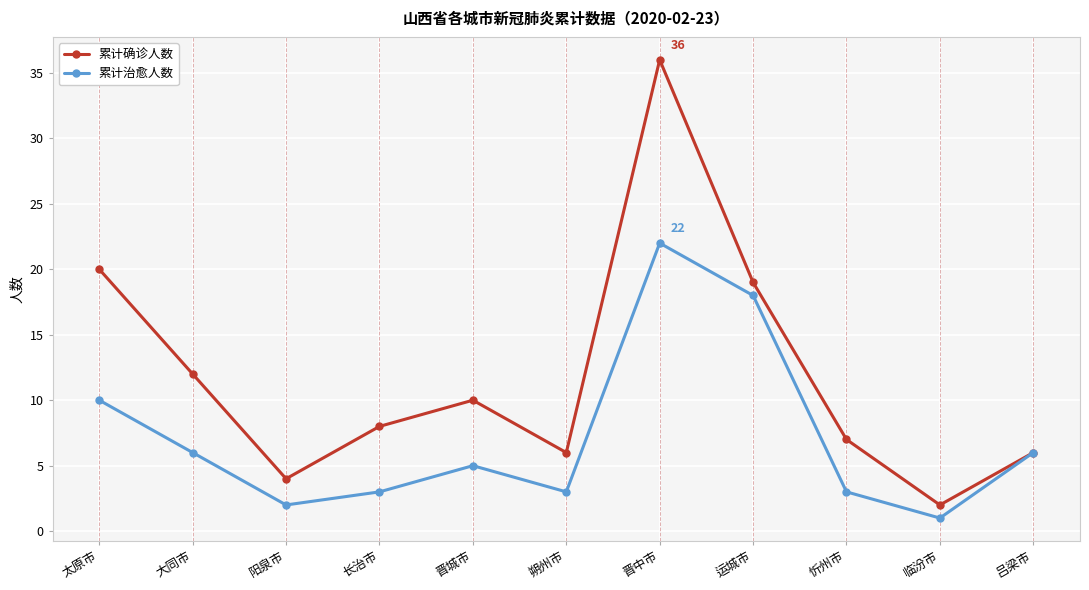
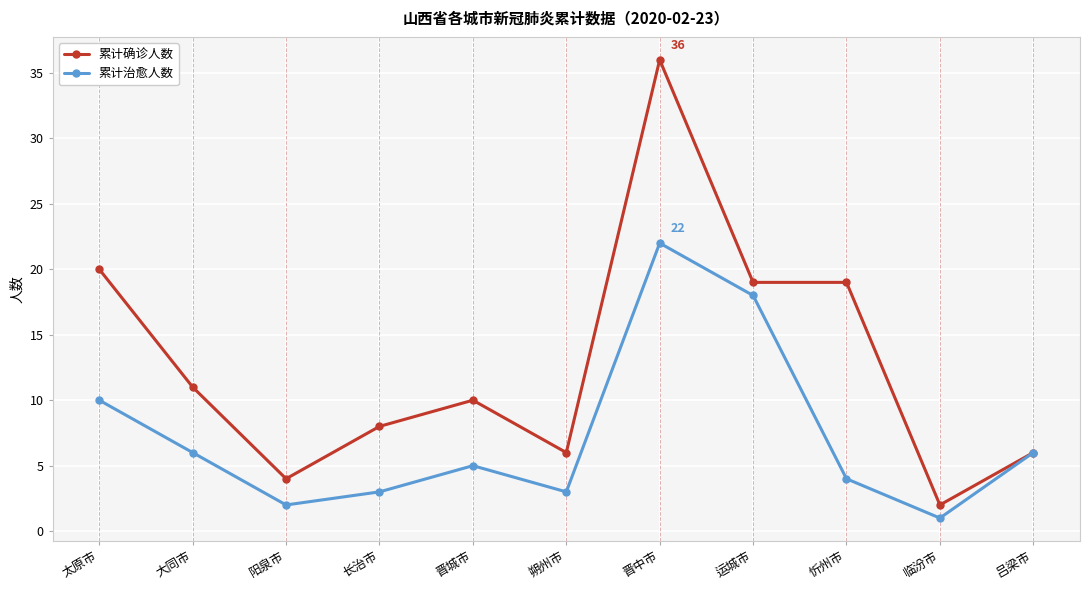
累计确诊人数, 大同市: 12 -> 11
累计确诊人数, 忻州市: 7 -> 19
累计治愈人数, 忻州市: 3 -> 4
